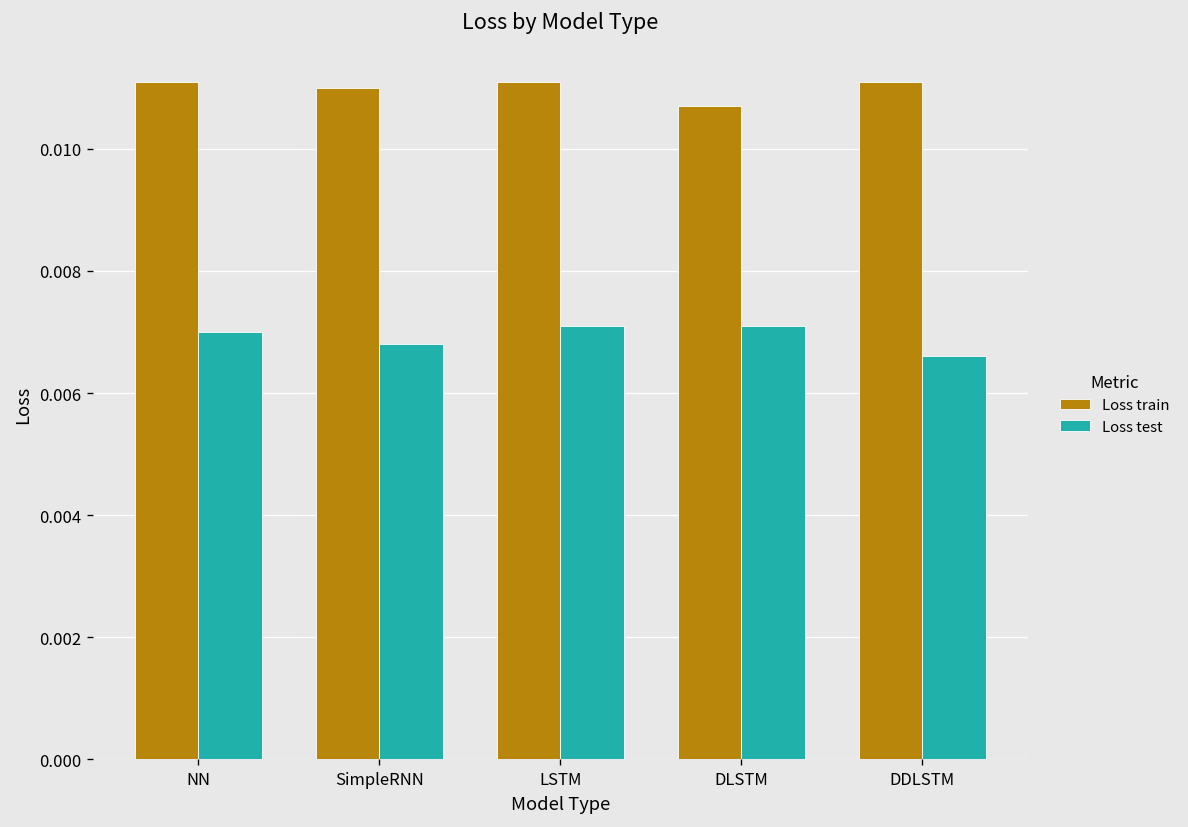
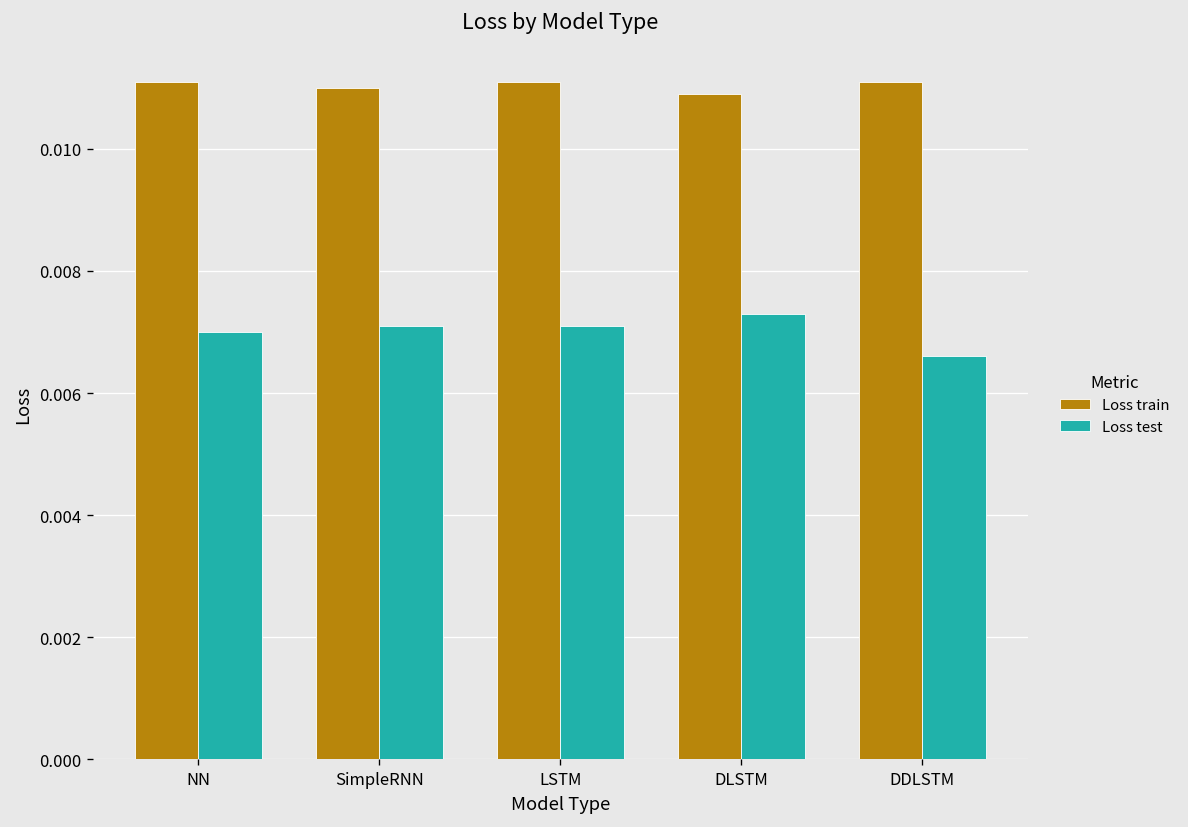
Loss test, SimpleRNN: 0.0068 -> 0.0071
Loss train, DLSTM: 0.0107 -> 0.0109
Loss test, DLSTM: 0.0071 -> 0.0073
